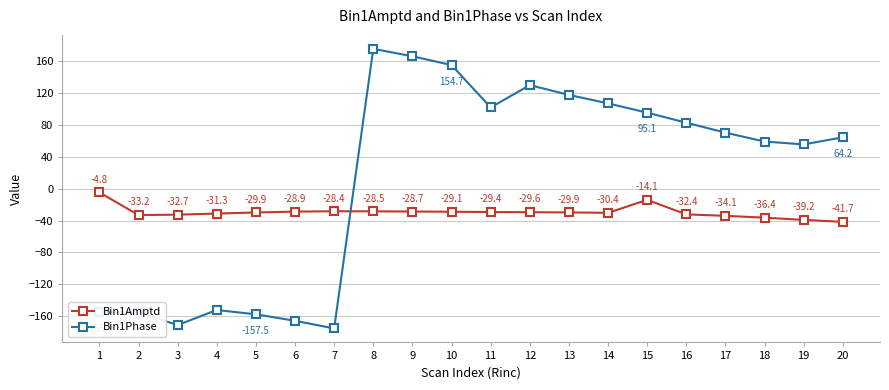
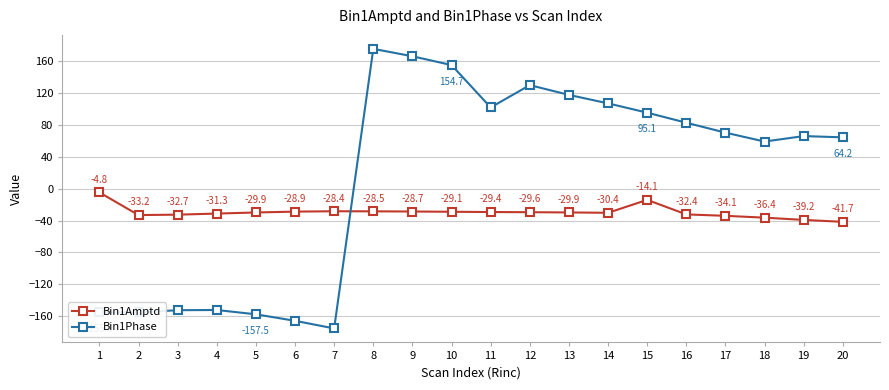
Bin1Phase, 3: -170 -> -150
Bin1Phase, 19: 60 -> 70
